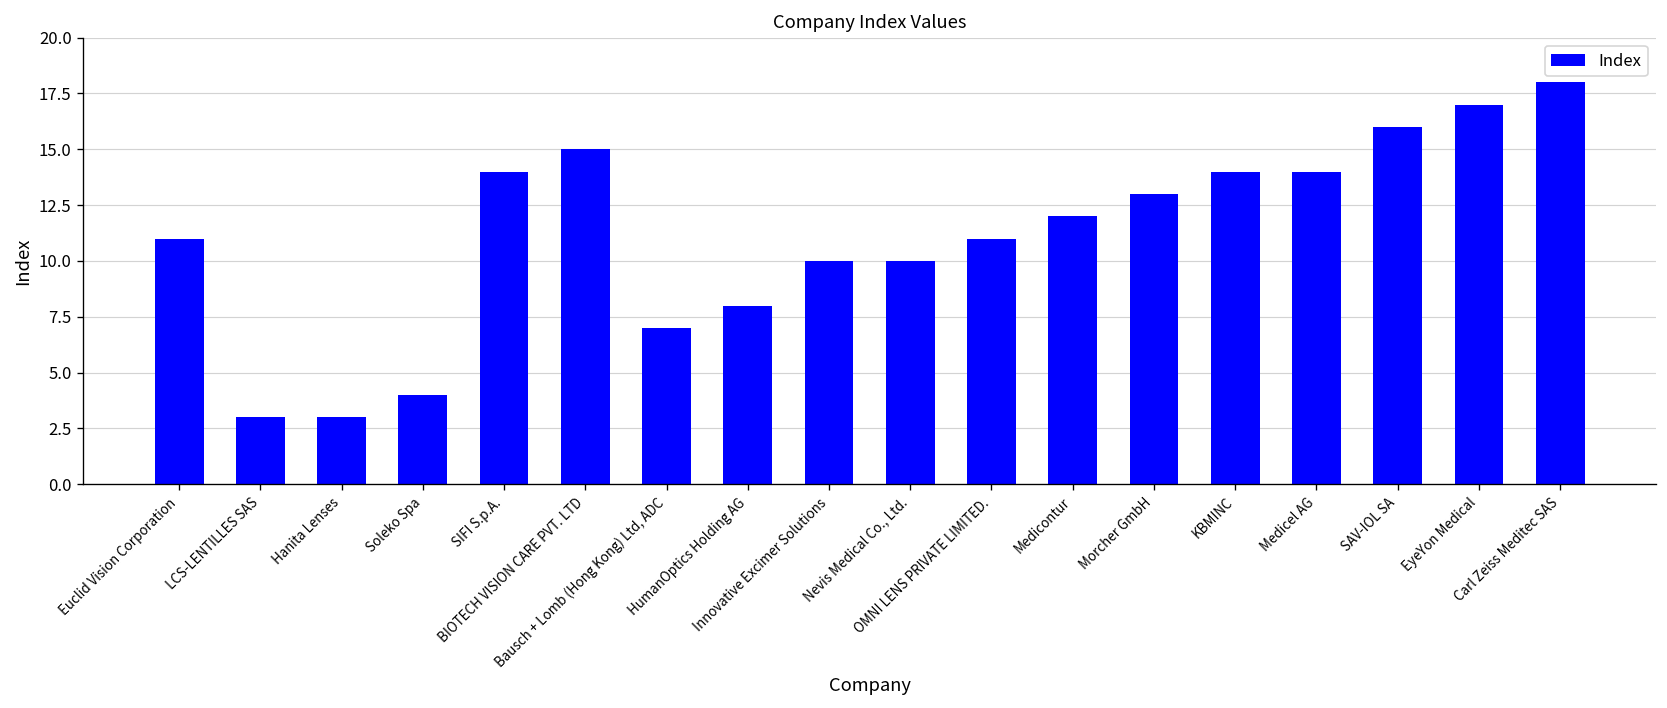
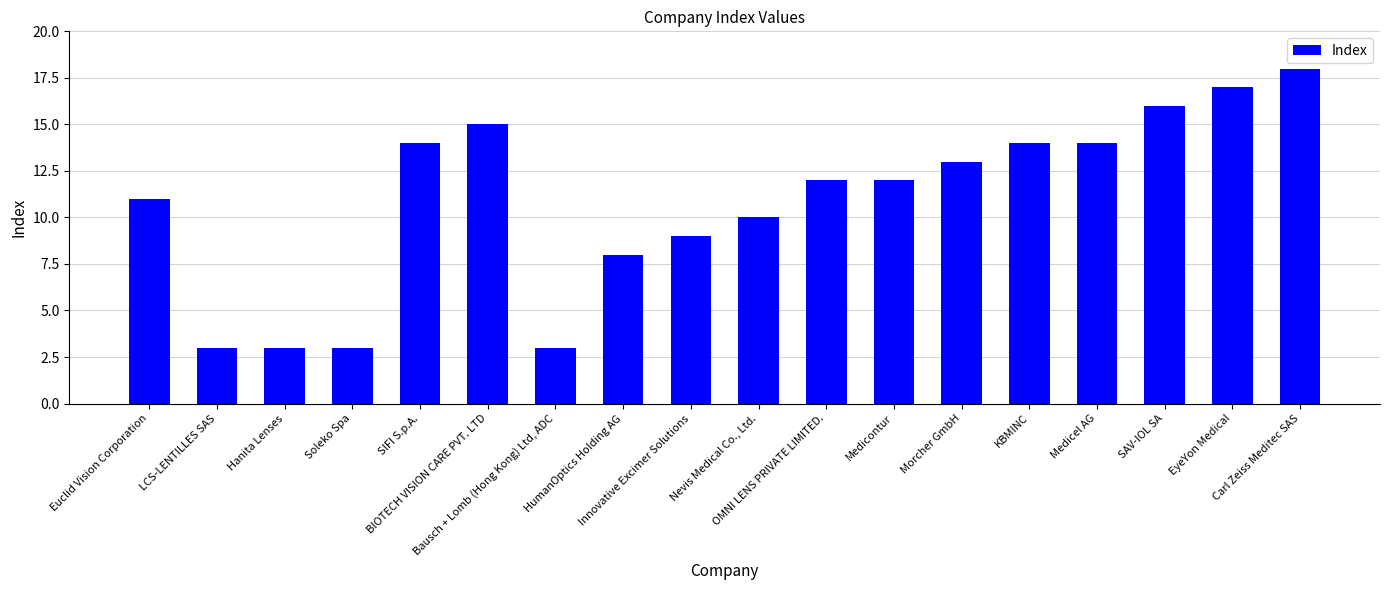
Soleko Spa: 4 -> 3
Bausch + Lomb (Hong Kong) Ltd, ADC: 7 -> 3
Innovative Excimer Solutions: 10 -> 9
OMNI LENS PRIVATE LIMITED.: 11 -> 12
